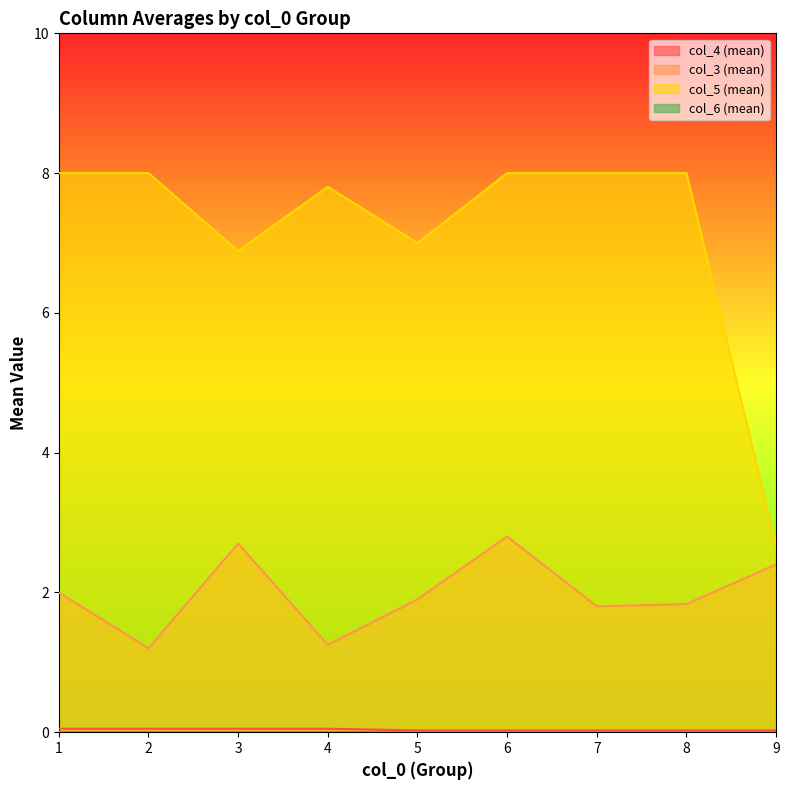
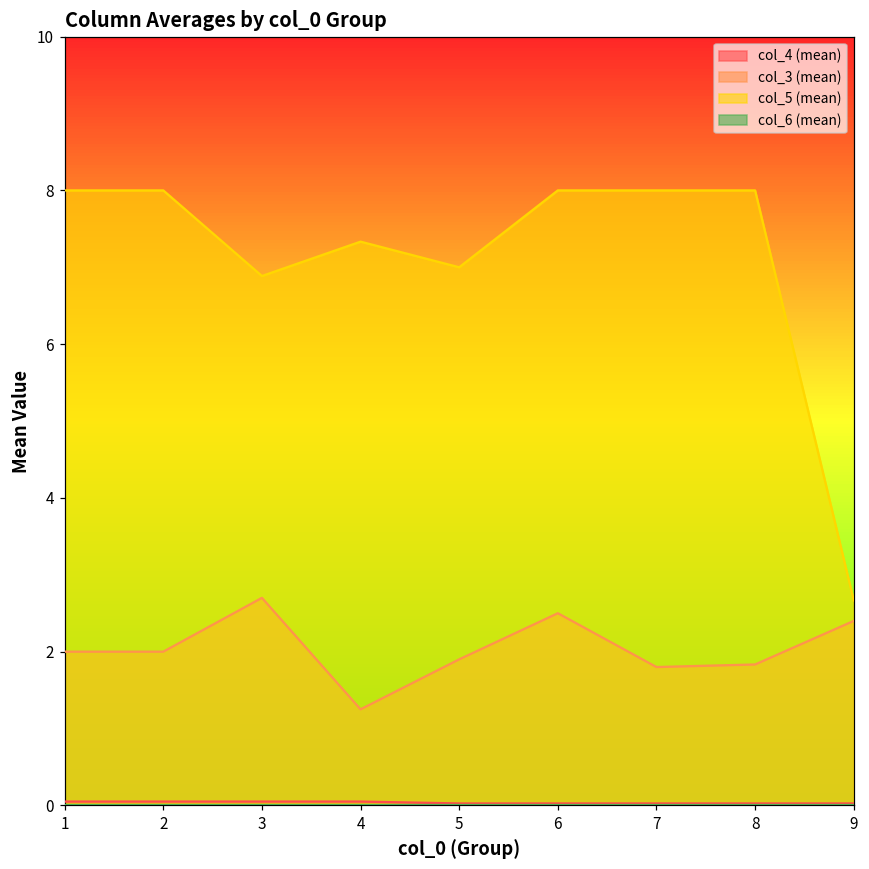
col_3 (mean), 2: 1.2 -> 2.0
col_5 (mean), 4: 7.8 -> 7.3
col_3 (mean), 6: 2.8 -> 2.5
